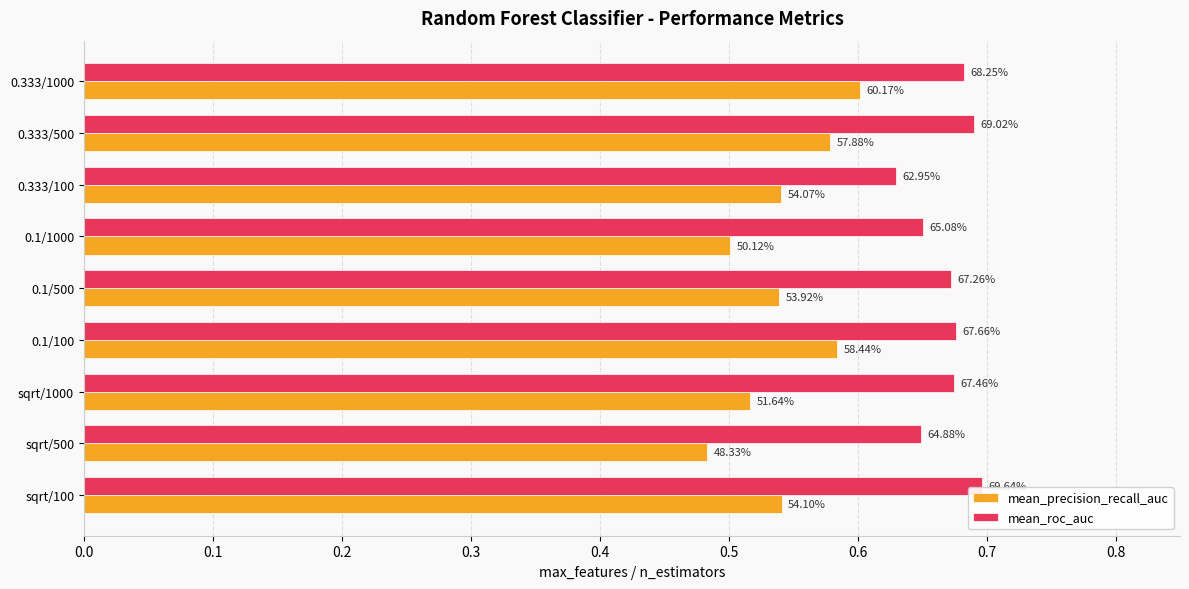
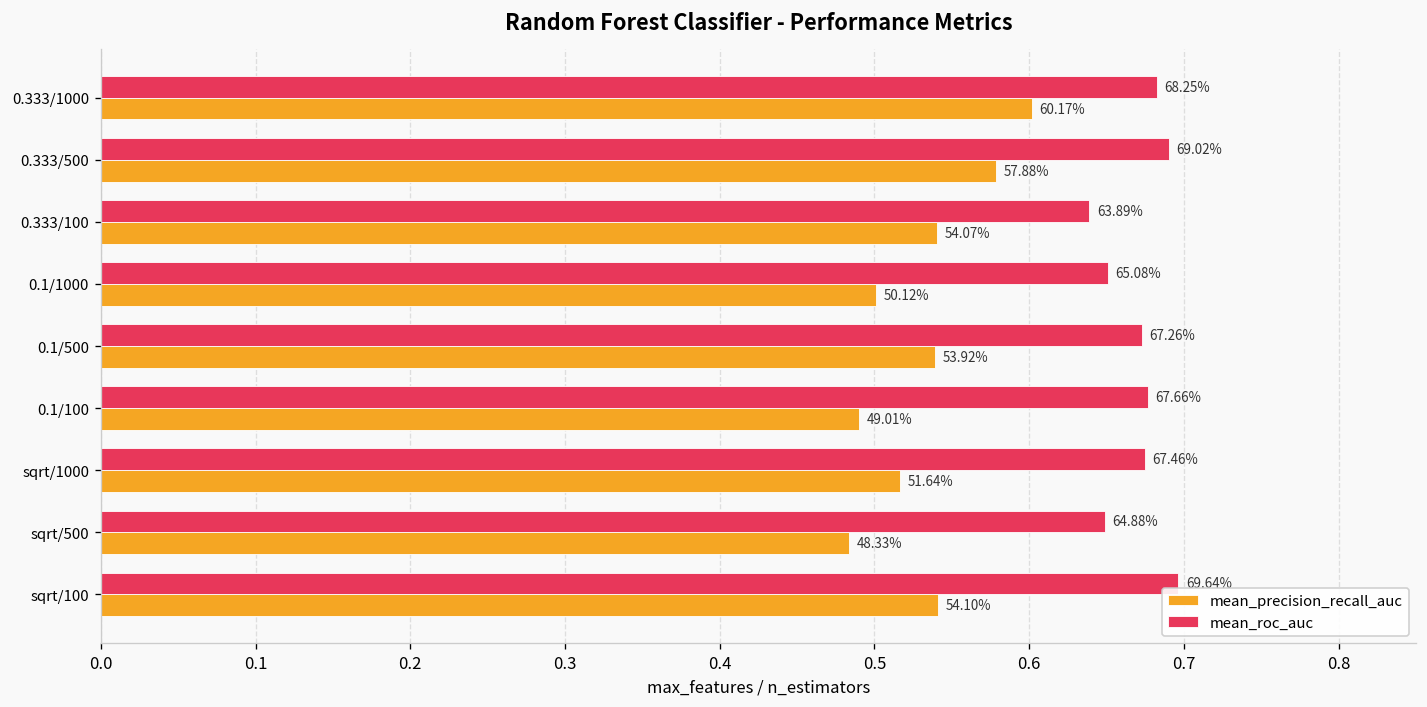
mean_roc_auc, 0.333/100: 62.95% -> 63.89%
mean_precision_recall_auc, 0.1/100: 58.44% -> 49.01%
